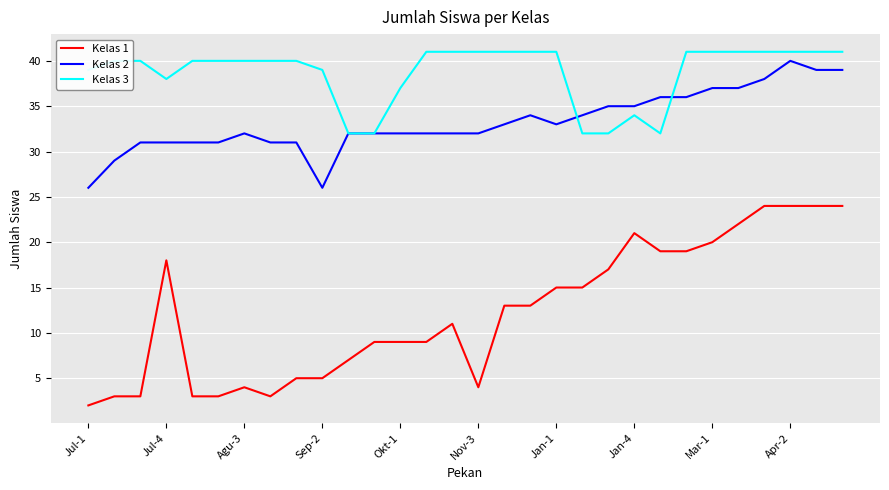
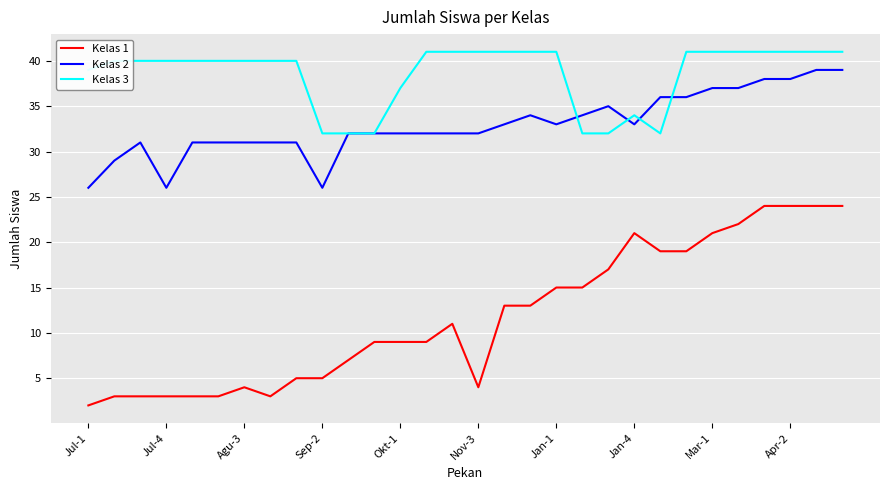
Kelas 1, Jul-4: 18 -> 3
Kelas 2, Jul-4: 31 -> 26
Kelas 3, Jul-4: 38 -> 40
Kelas 2, Agu-3: 32 -> 31
Kelas 3, Sep-2: 39 -> 32
Kelas 2, Jan-4: 35 -> 33
Kelas 1, Mar-1: 20 -> 21
Kelas 2, Apr-2: 40 -> 38
